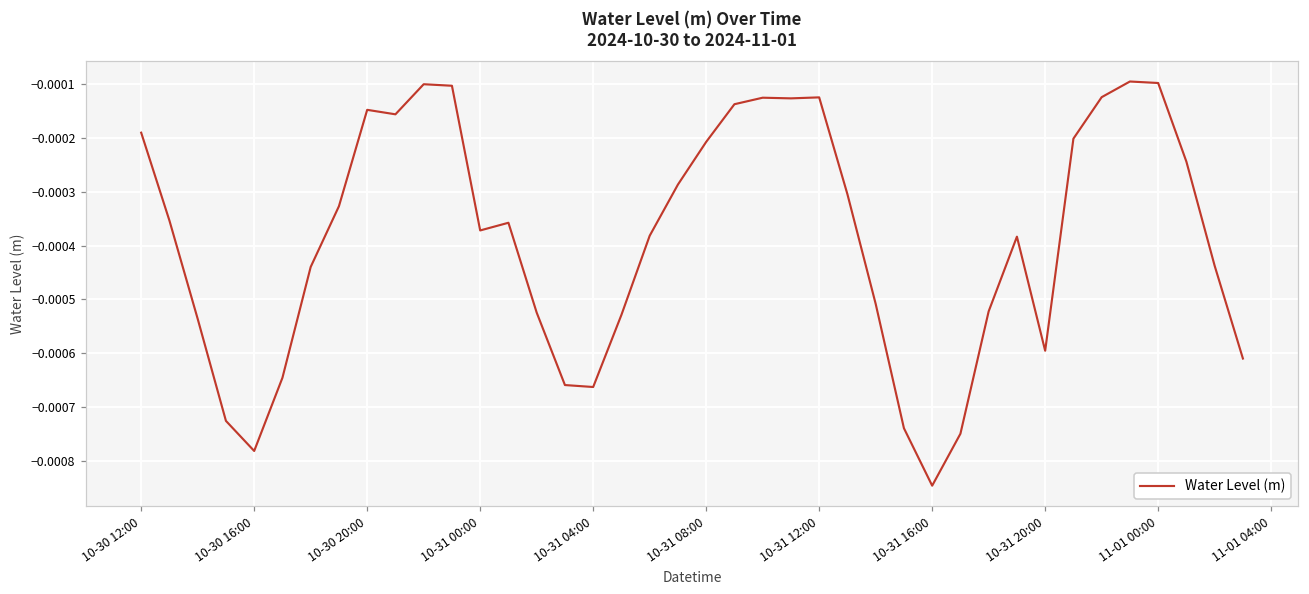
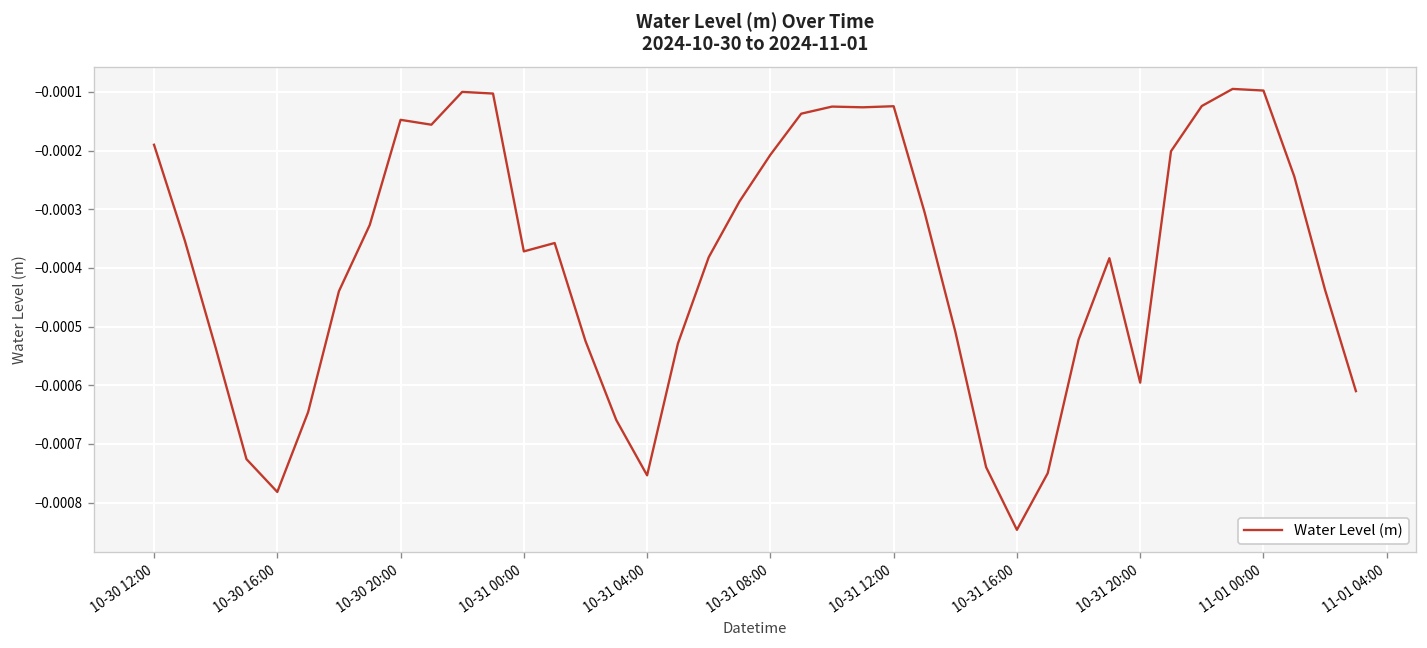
10-31 04:00: -0.00066 -> -0.00075
